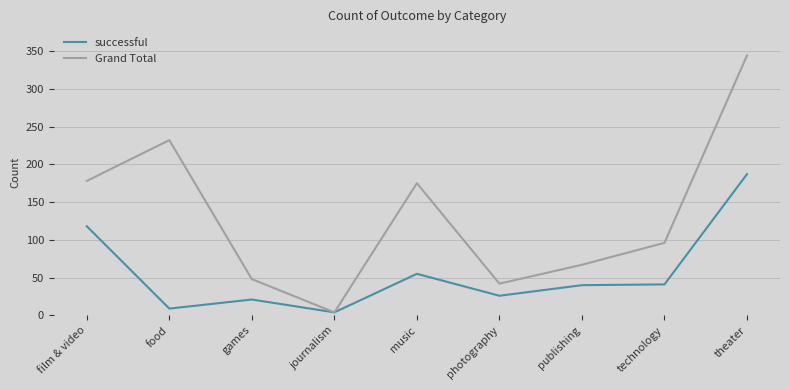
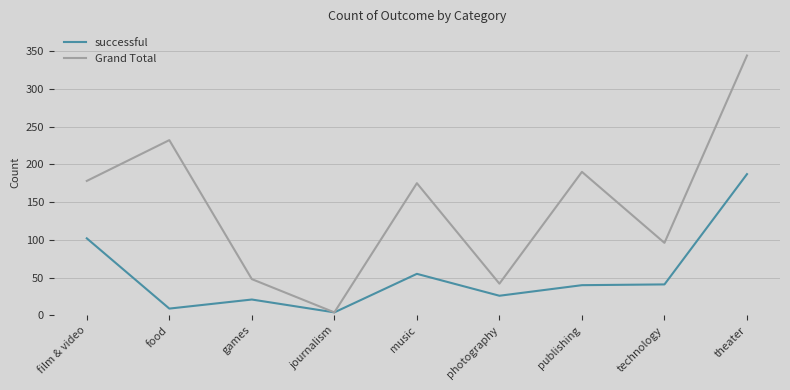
successful, film & video: 120 -> 100
Grand Total, publishing: 70 -> 190
